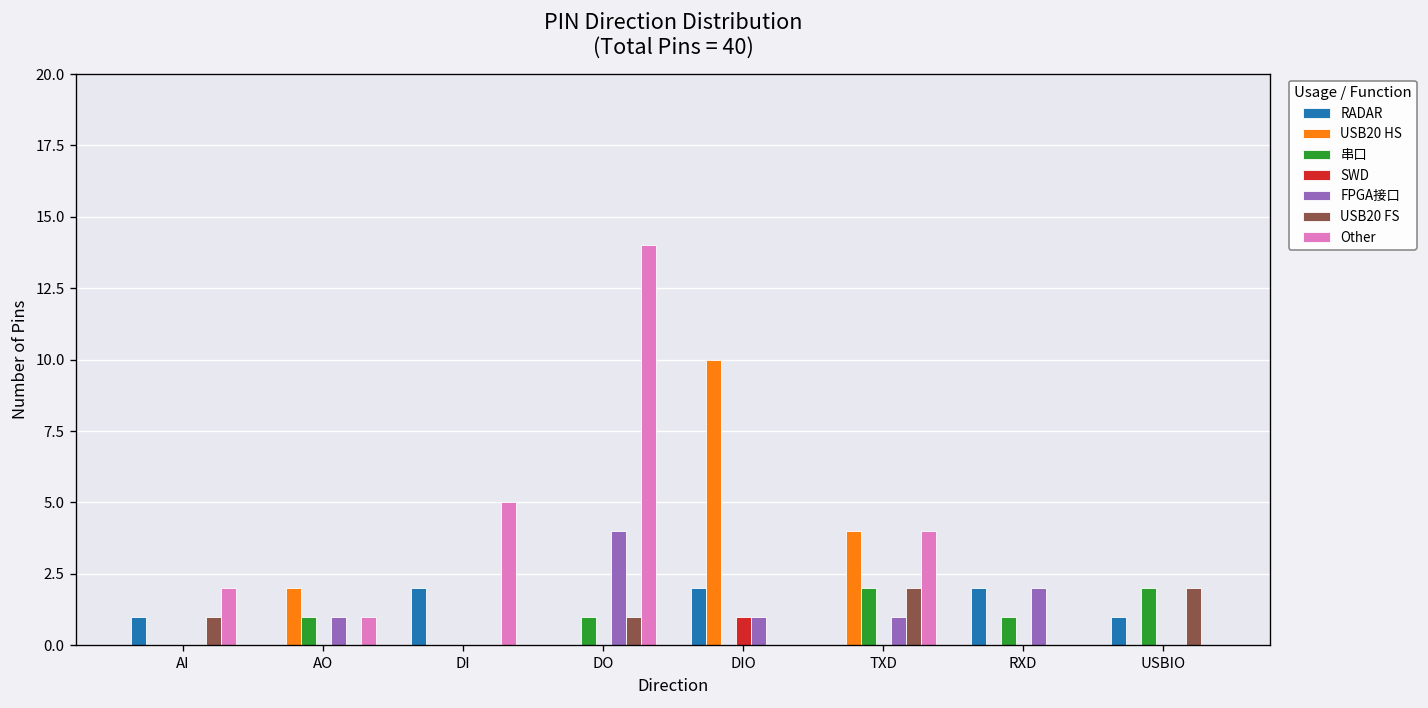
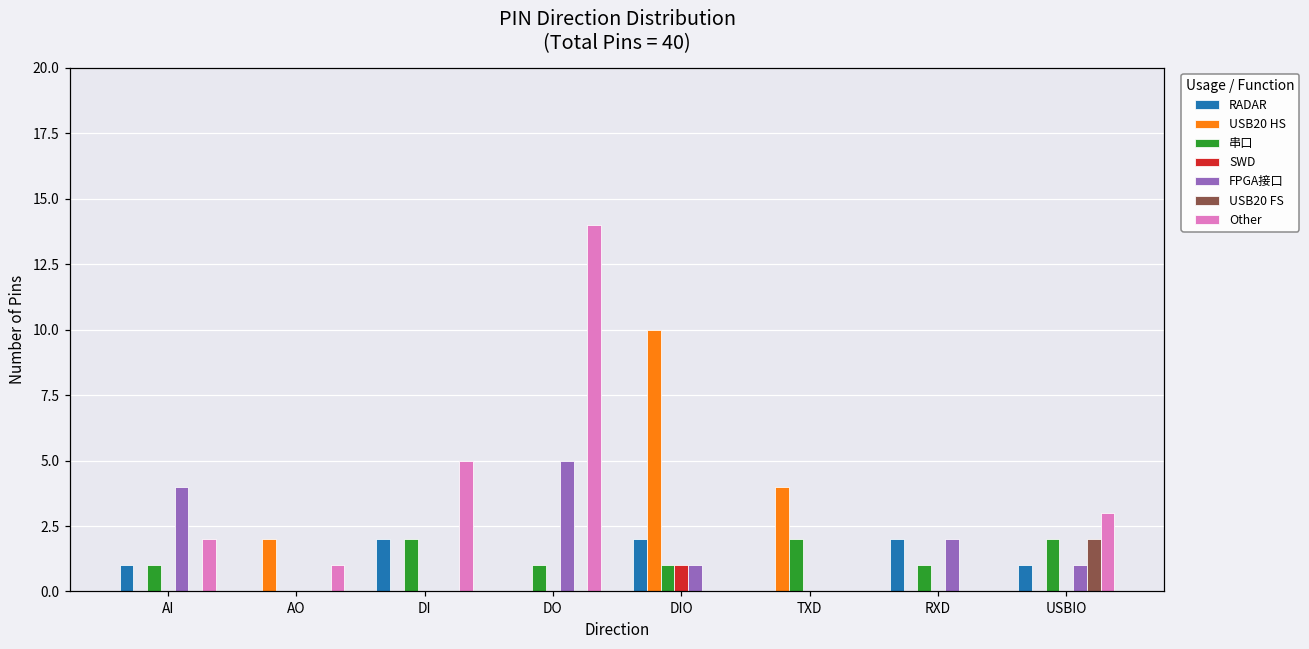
串口, AI: 0 -> 1
FPGA接口, AI: 0 -> 4
USB20 FS, AI: 1 -> 0
串口, AO: 1 -> 0
FPGA接口, AO: 1 -> 0
串口, DI: 0 -> 2
FPGA接口, DO: 4 -> 5
USB20 FS, DO: 1 -> 0
串口, DIO: 0 -> 1
FPGA接口, TXD: 1 -> 0
USB20 FS, TXD: 2 -> 0
Other, TXD: 4 -> 0
FPGA接口, USBIO: 0 -> 1
Other, USBIO: 0 -> 3
